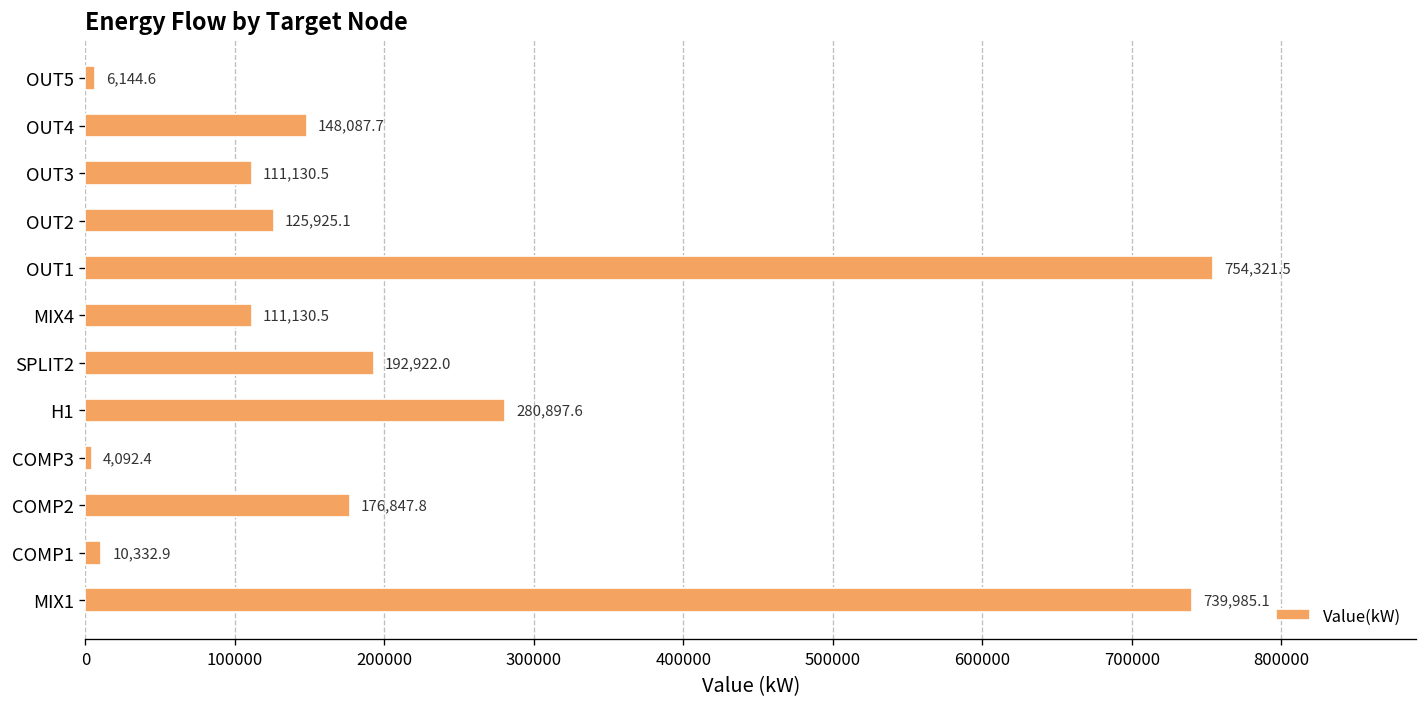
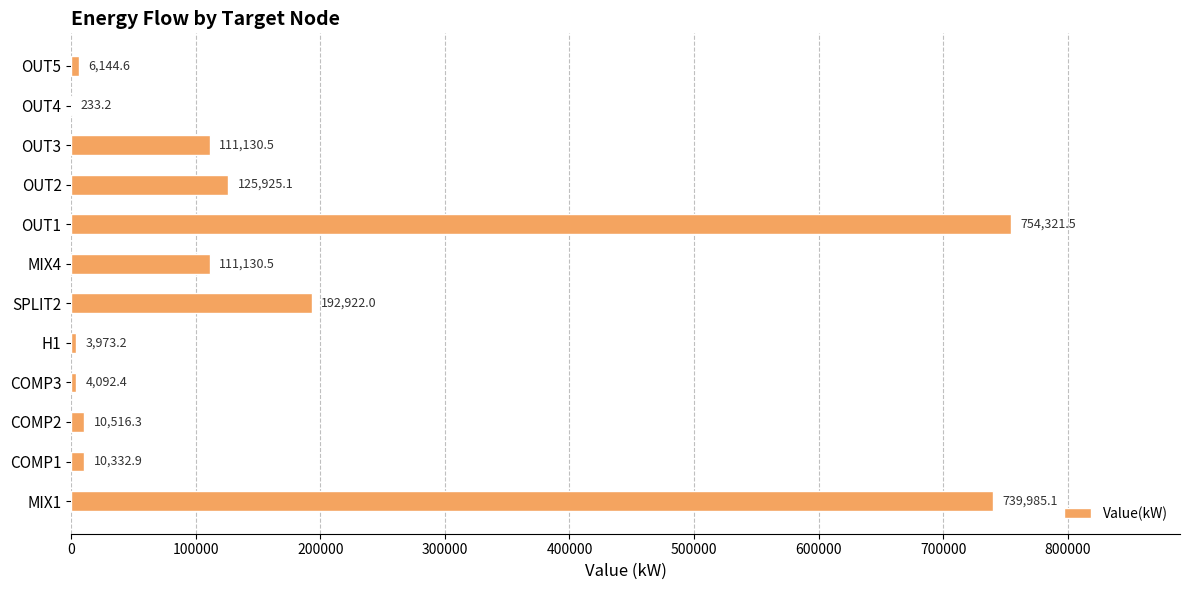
OUT4: 148,087.7 -> 233.2
H1: 280,897.6 -> 3,973.2
COMP2: 176,847.8 -> 10,516.3
